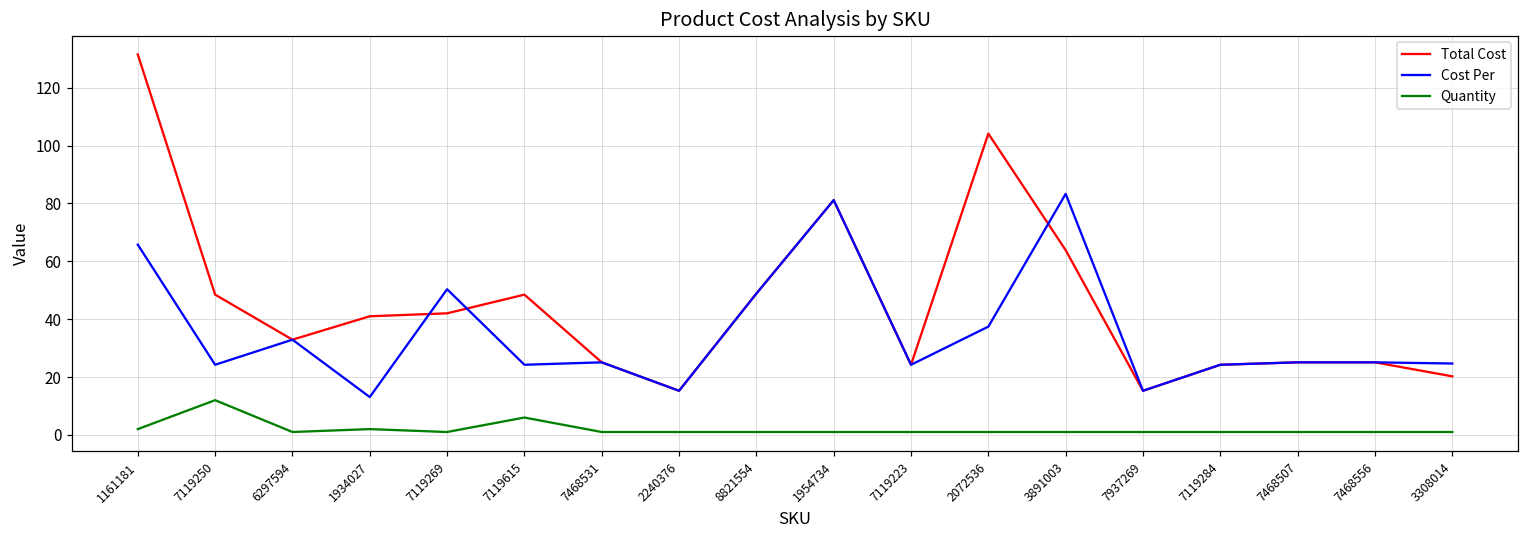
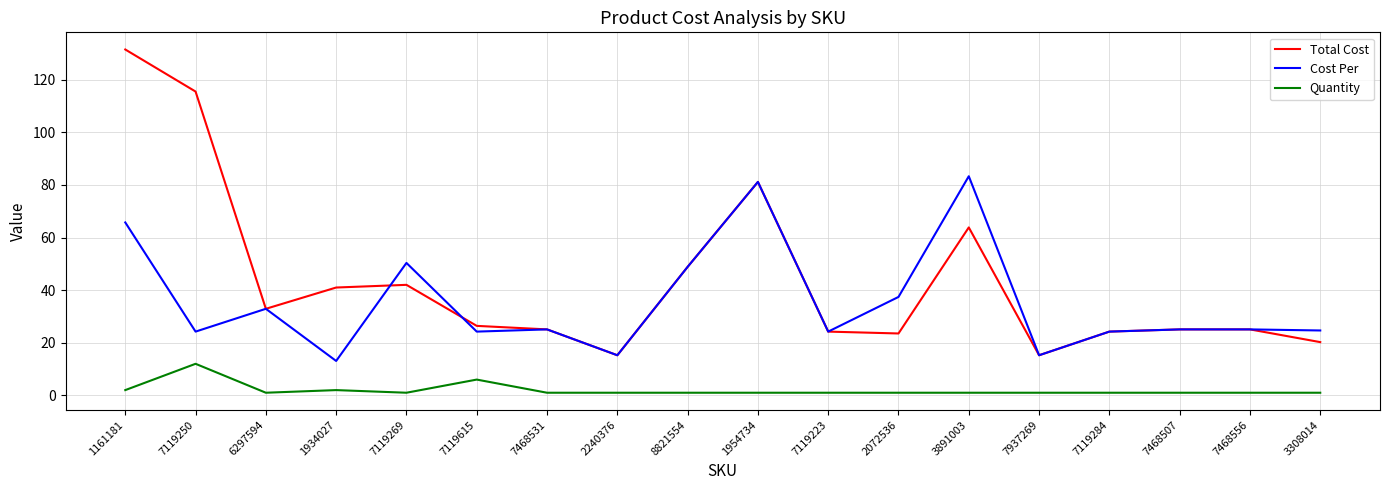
Total Cost, 7119250: 48 -> 116
Total Cost, 7119615: 48 -> 26
Total Cost, 2072536: 104 -> 24
